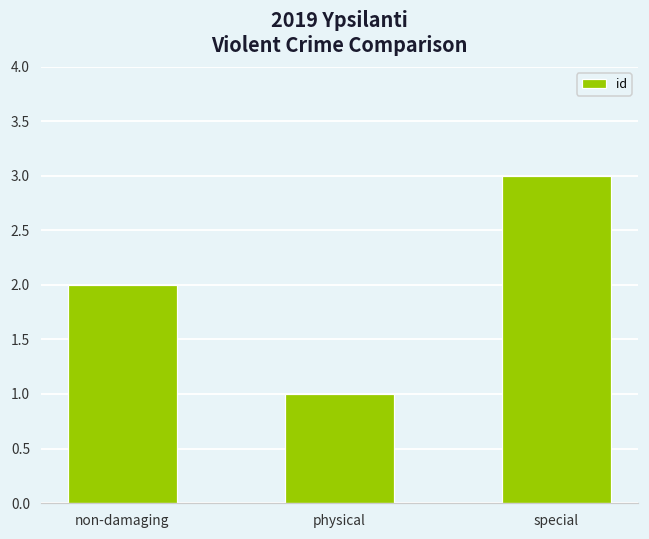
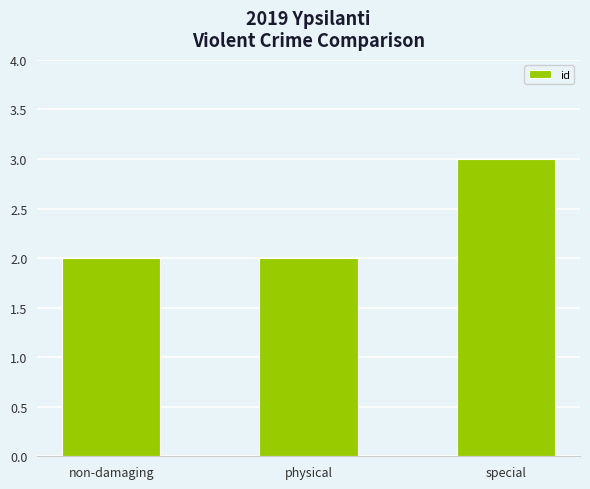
physical: 1 -> 2
